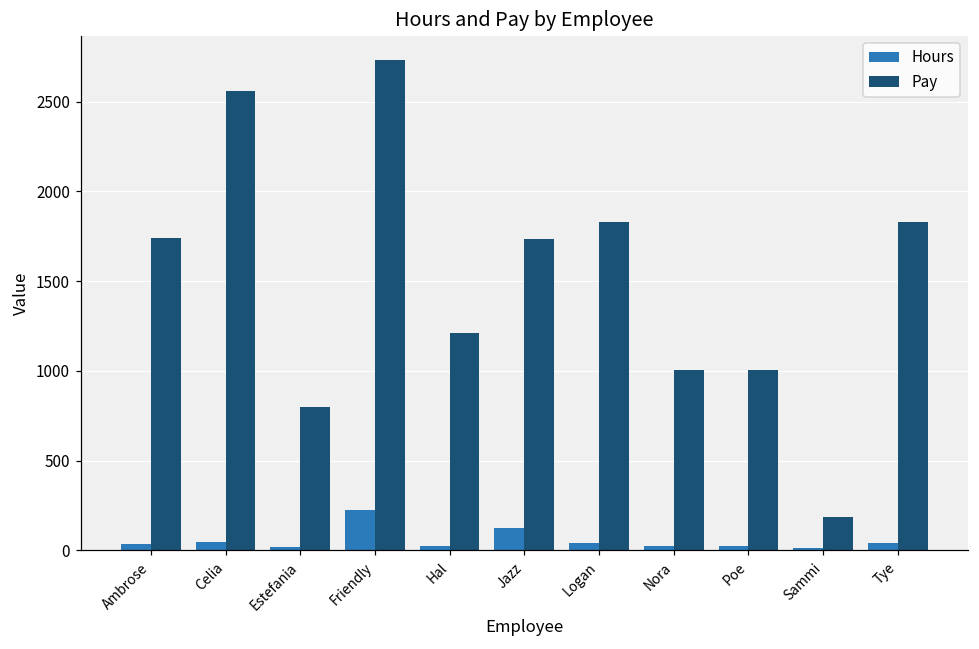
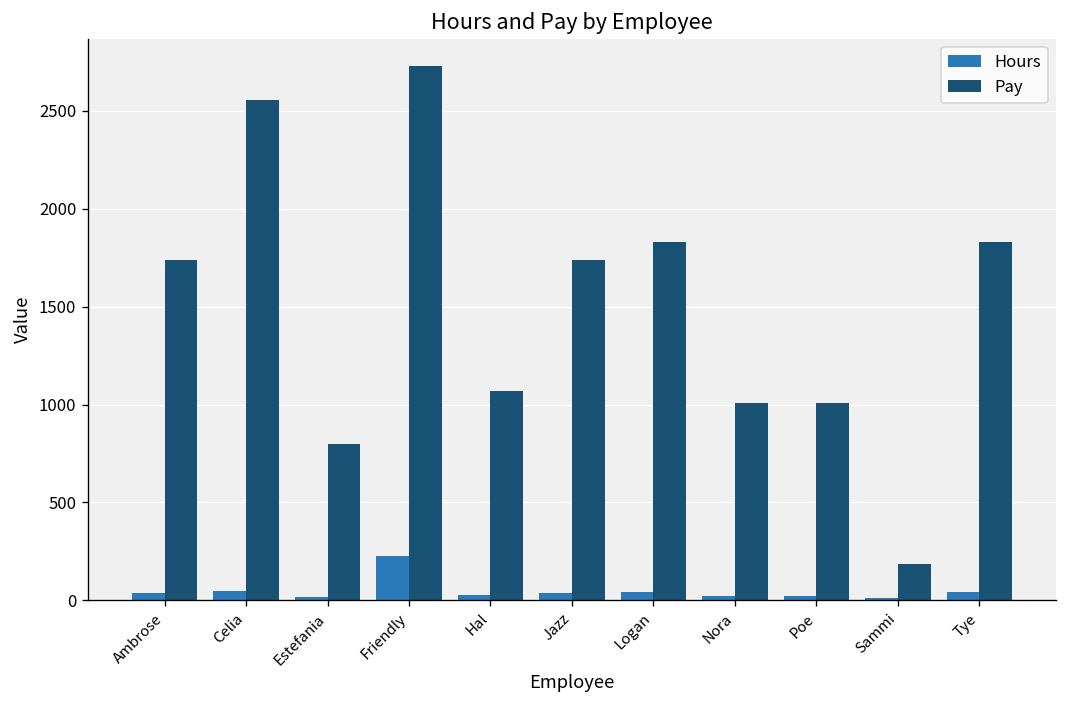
Pay, Hal: 1210 -> 1070
Hours, Jazz: 120 -> 40
